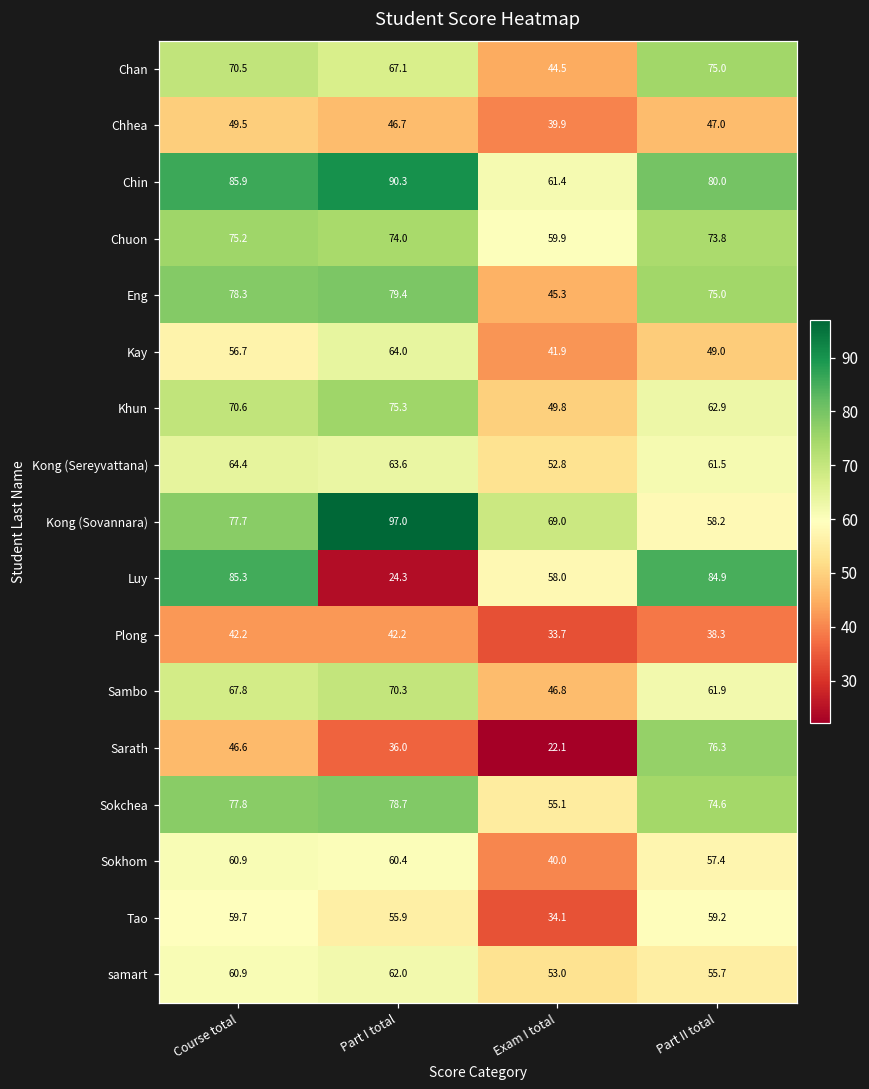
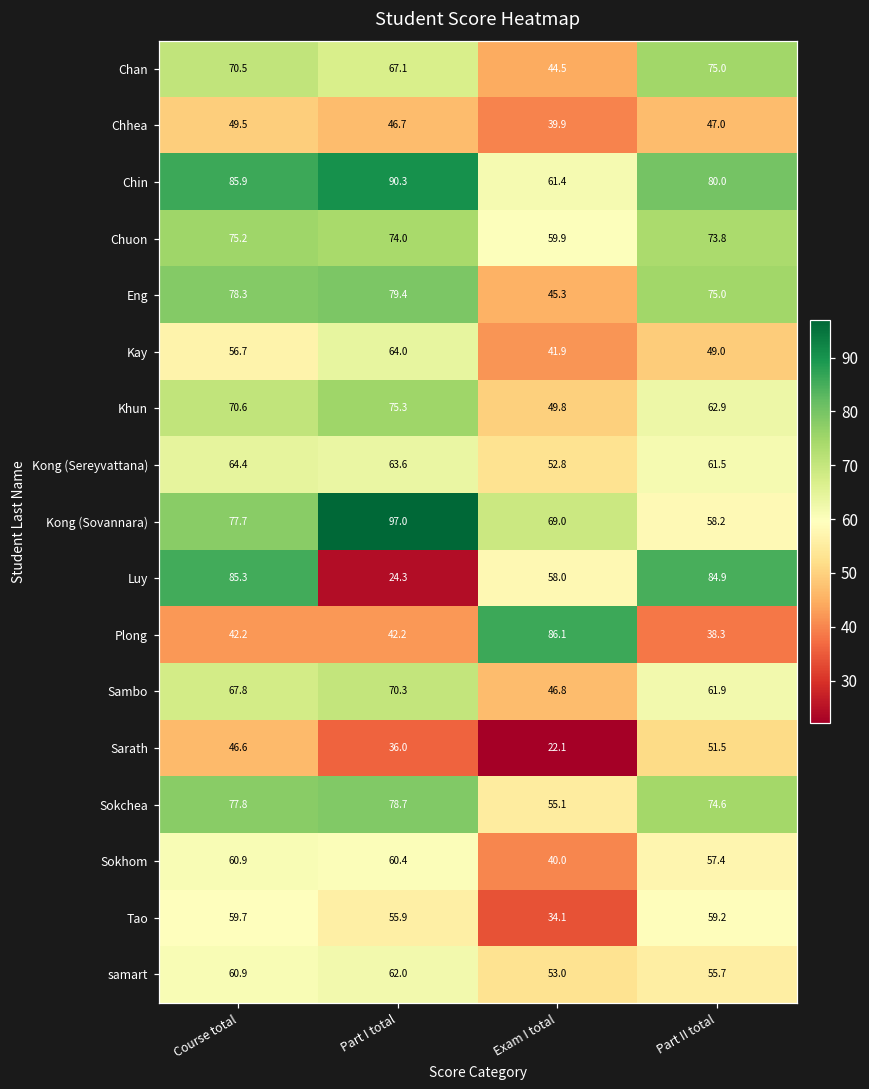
Plong, Exam I total: 33.7 -> 86.1
Sarath, Part II total: 76.3 -> 51.5
